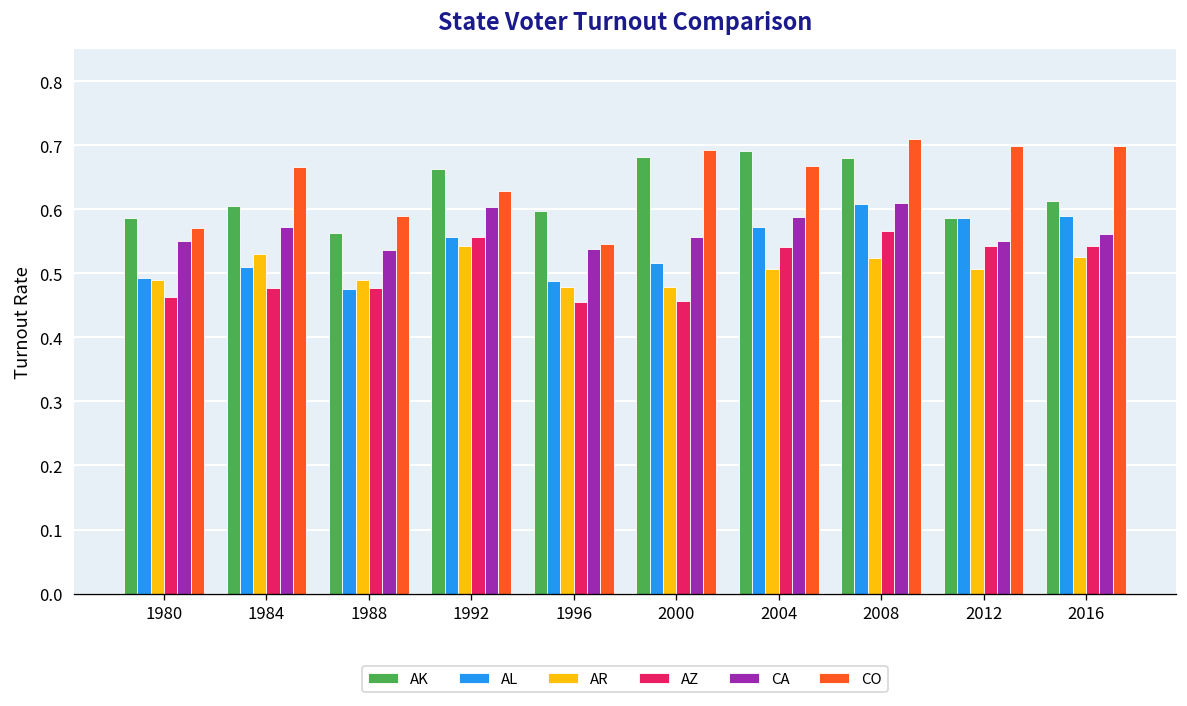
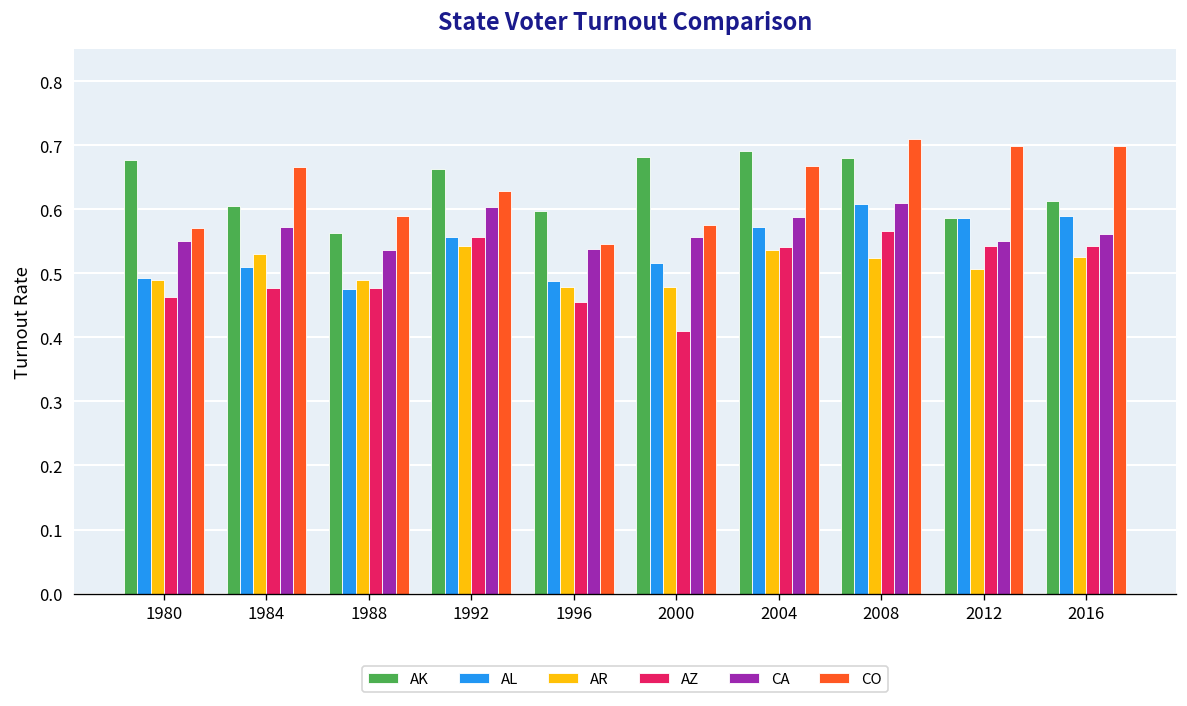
AK, 1980: 0.59 -> 0.68
AZ, 2000: 0.46 -> 0.41
CO, 2000: 0.69 -> 0.58
AR, 2004: 0.51 -> 0.54
